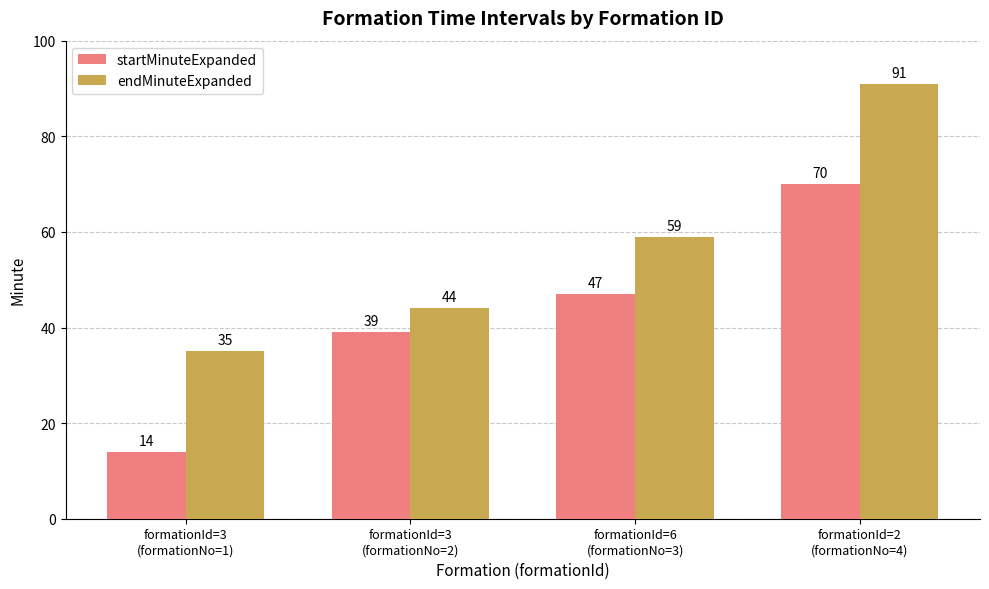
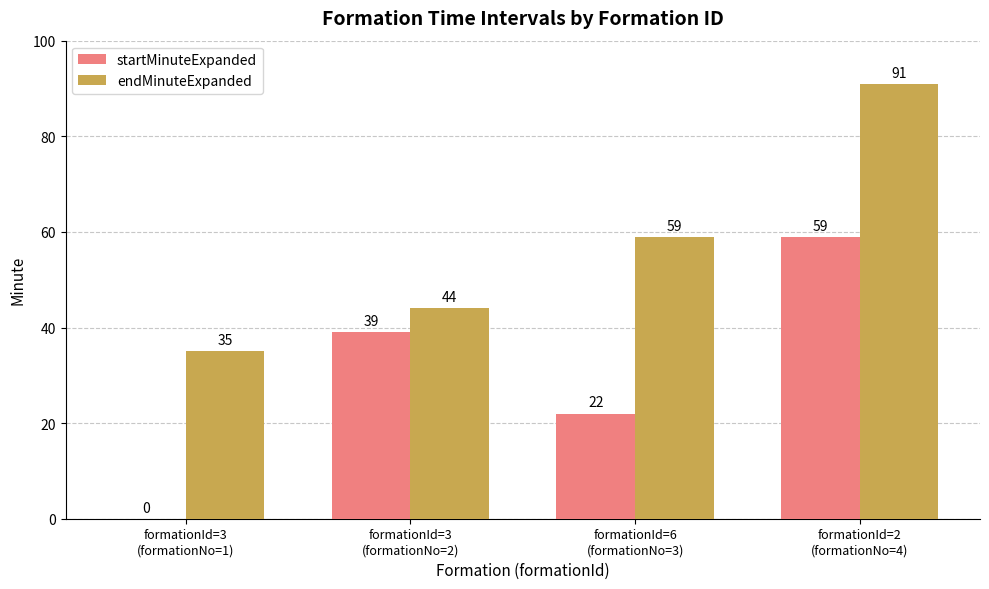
startMinuteExpanded, formationId=3 (formationNo=1): 14 -> 0
startMinuteExpanded, formationId=6 (formationNo=3): 47 -> 22
startMinuteExpanded, formationId=2 (formationNo=4): 70 -> 59
